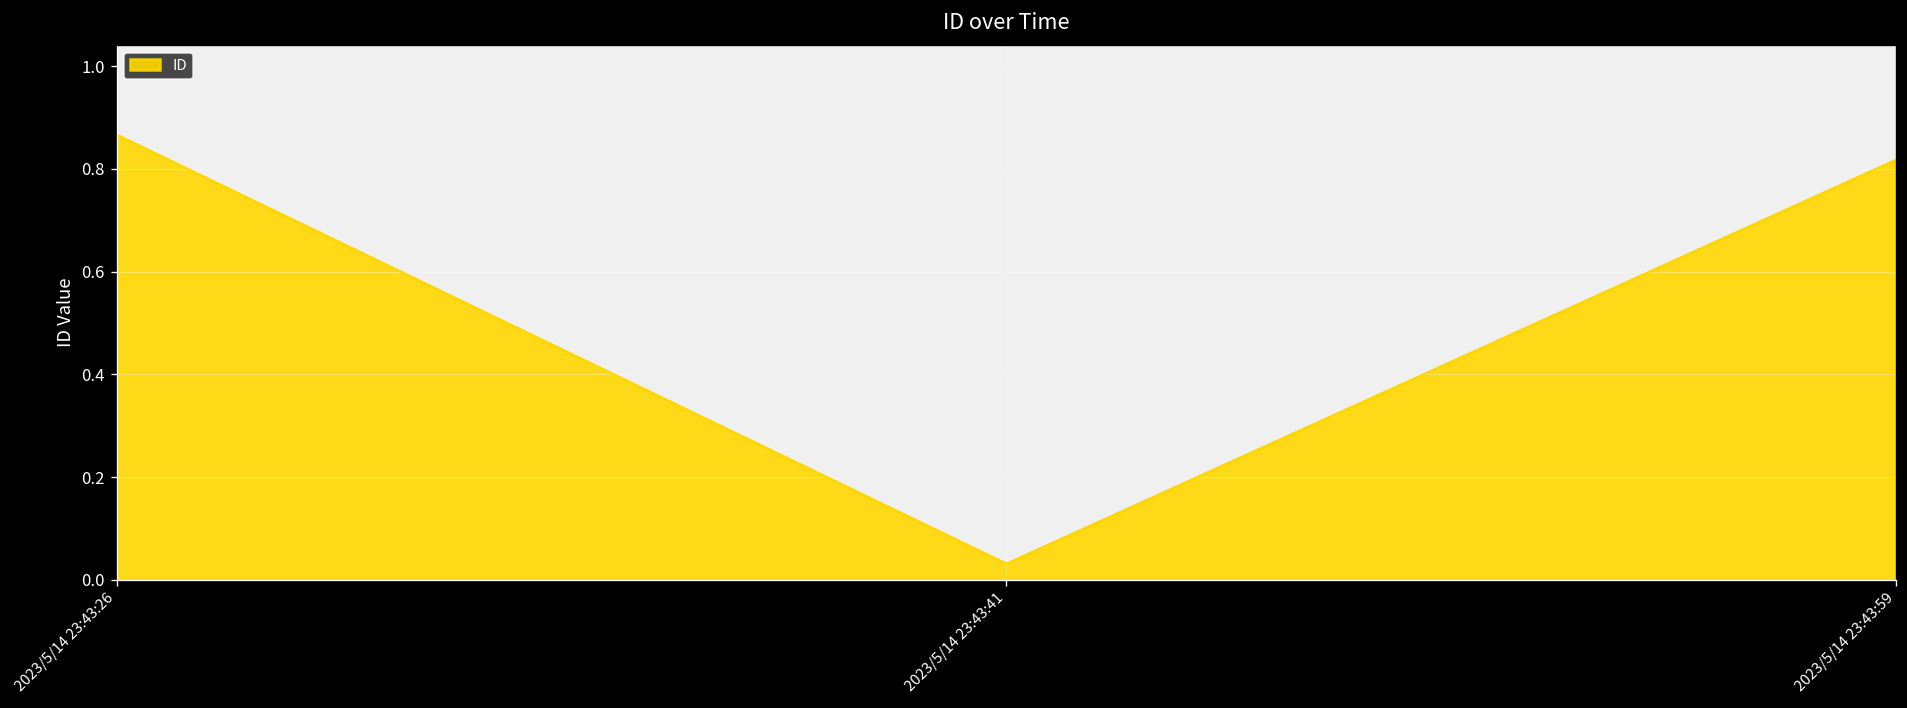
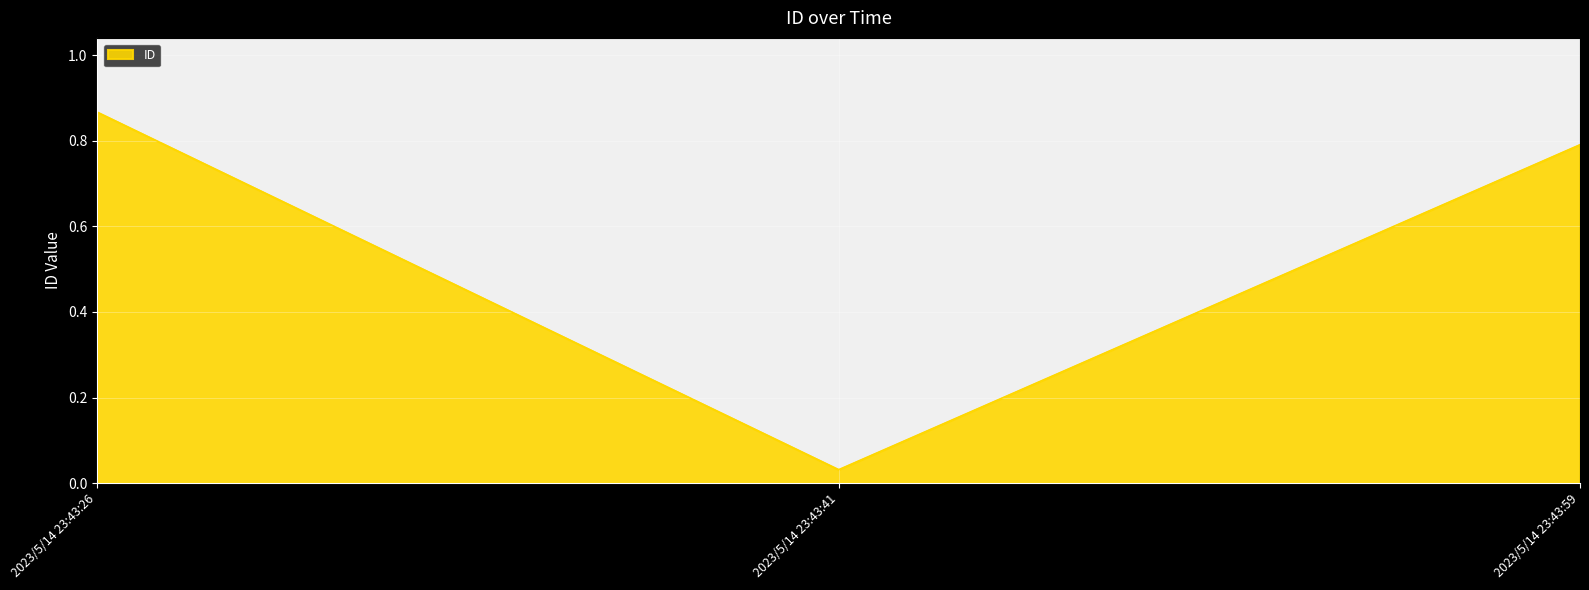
2023/5/14 23:43:59: 0.82 -> 0.79
